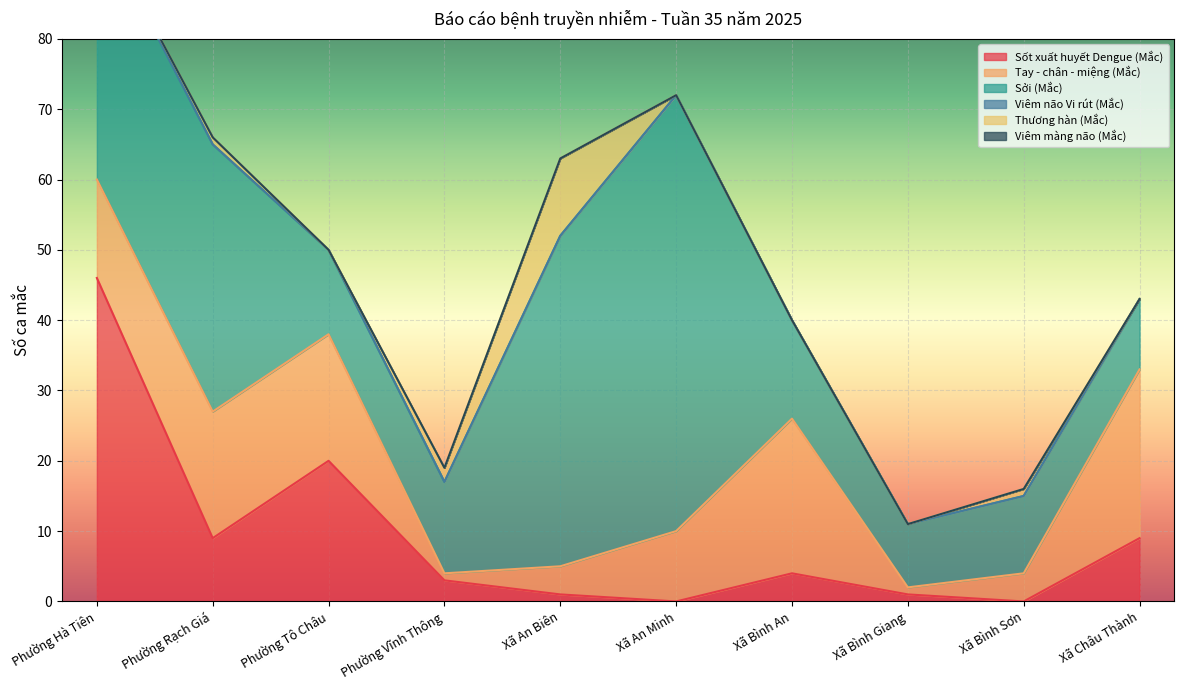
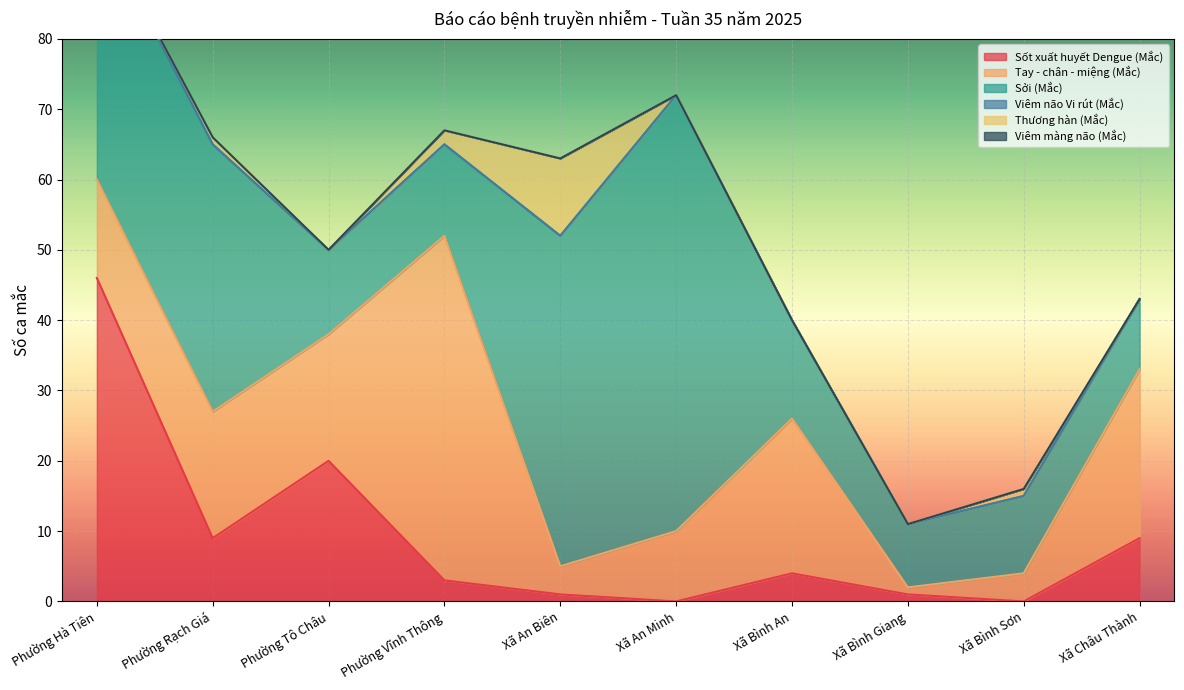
Tay - chân - miệng (Mắc), Phường Vĩnh Thông: 1 -> 49
